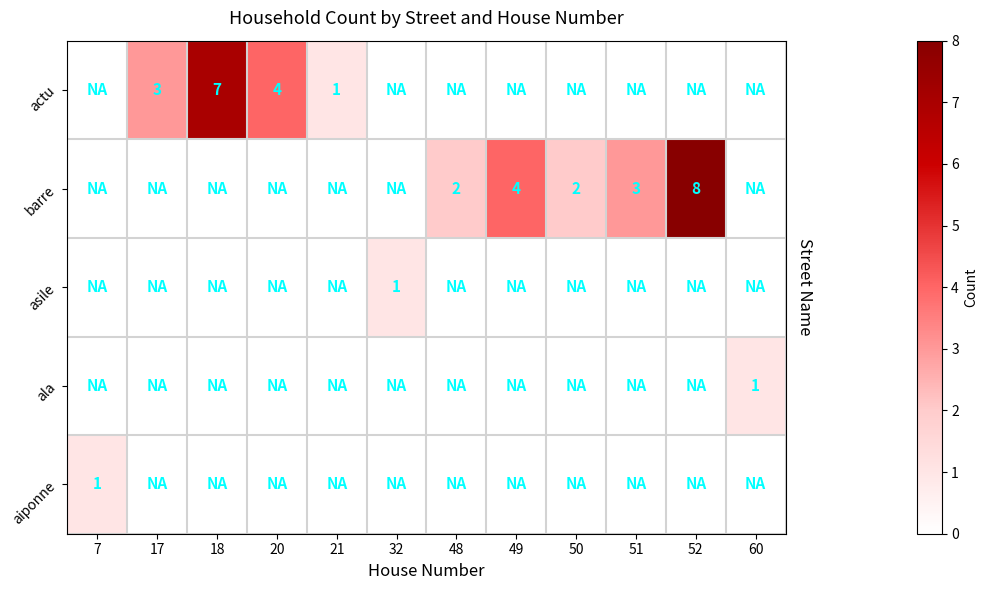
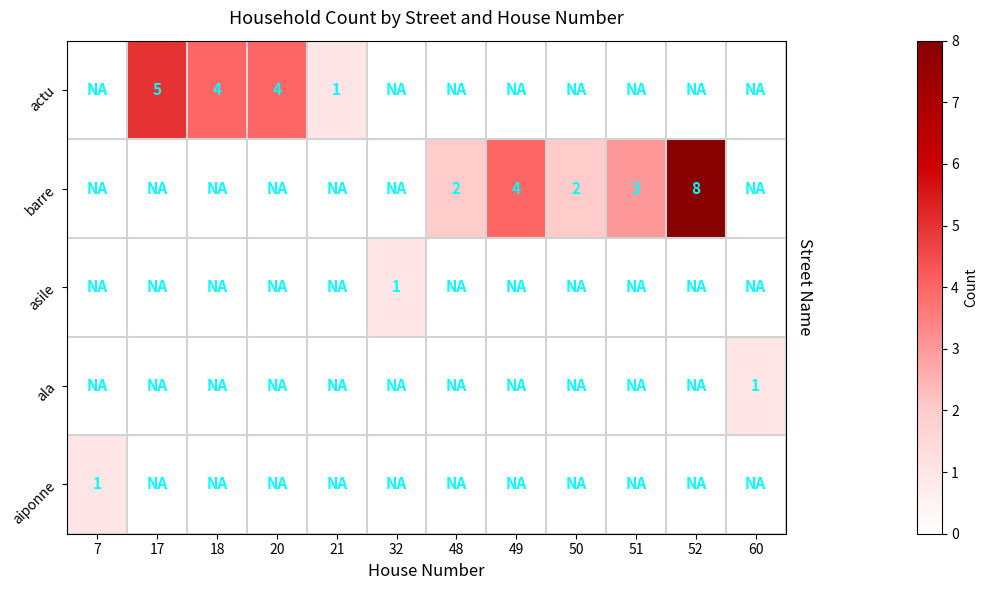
actu, 17: 3 -> 5
actu, 18: 7 -> 4
